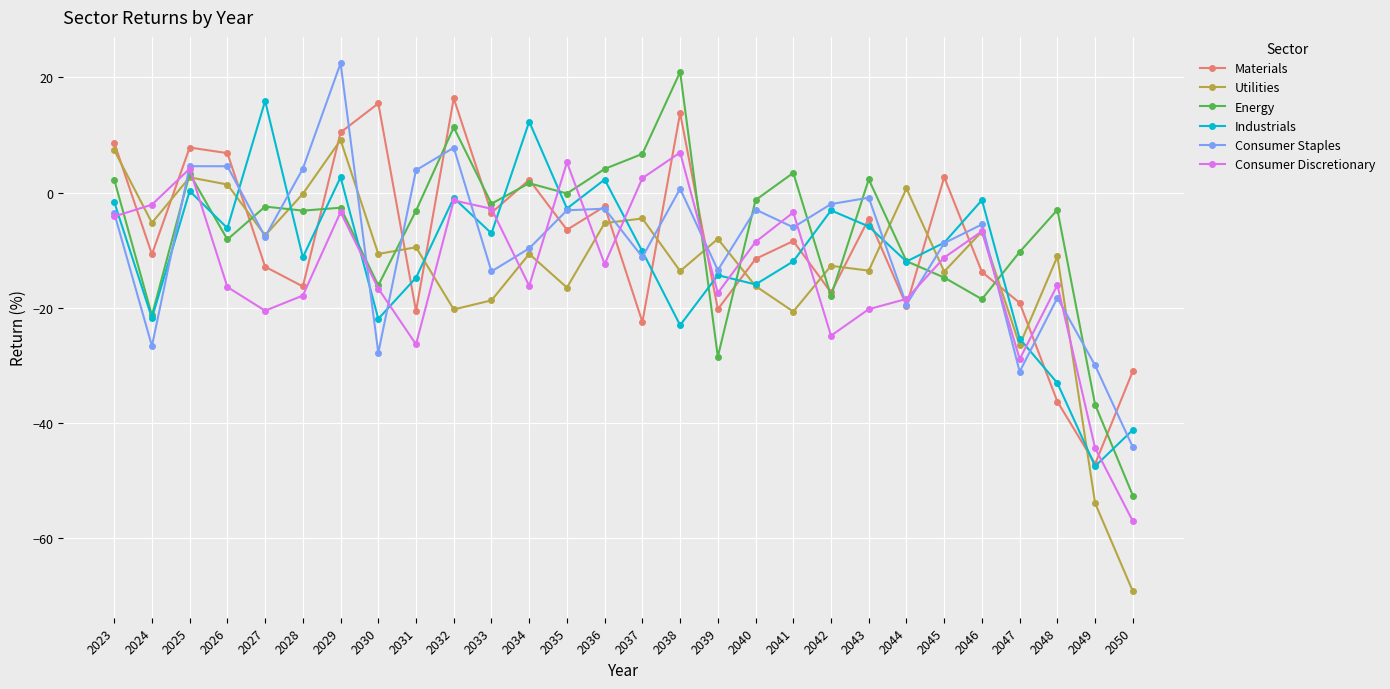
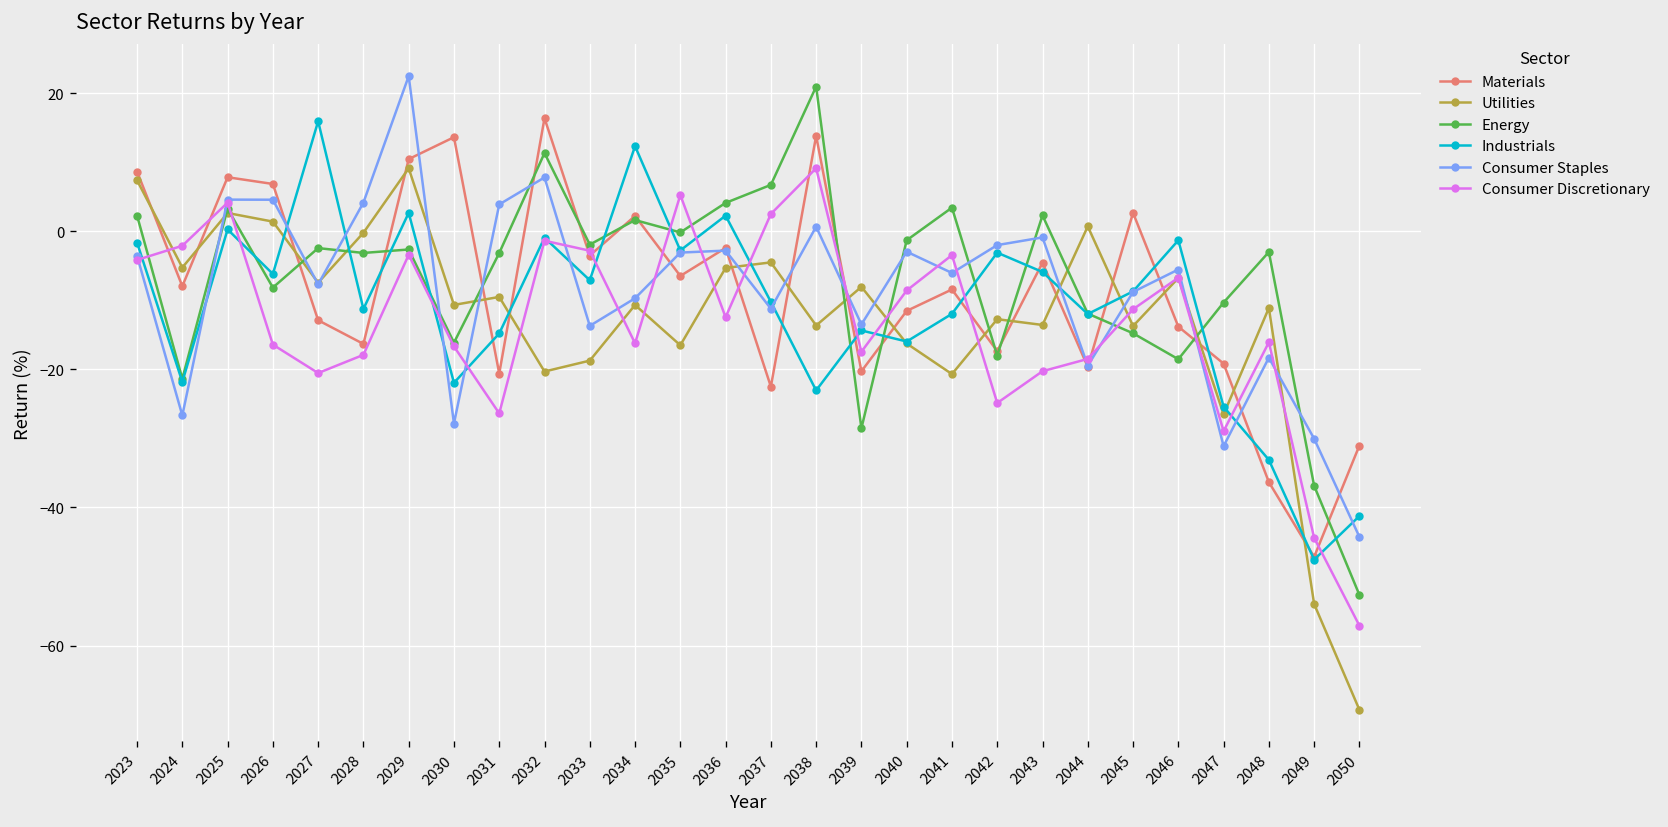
Materials, 2024: -11 -> -8
Materials, 2030: 15 -> 14
Consumer Discretionary, 2038: 7 -> 9
